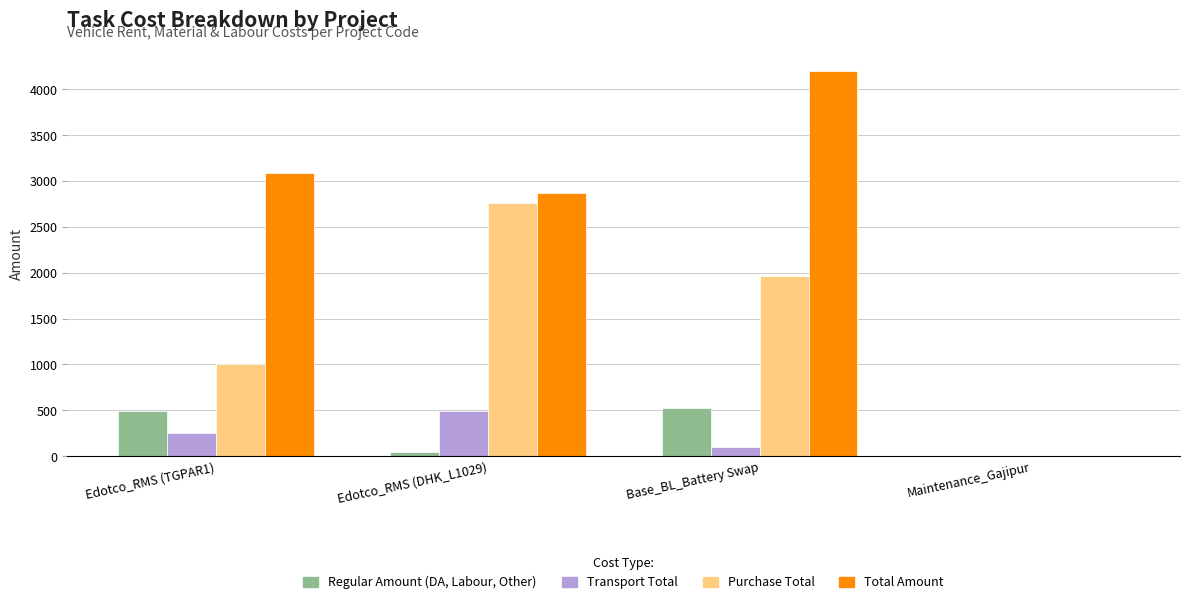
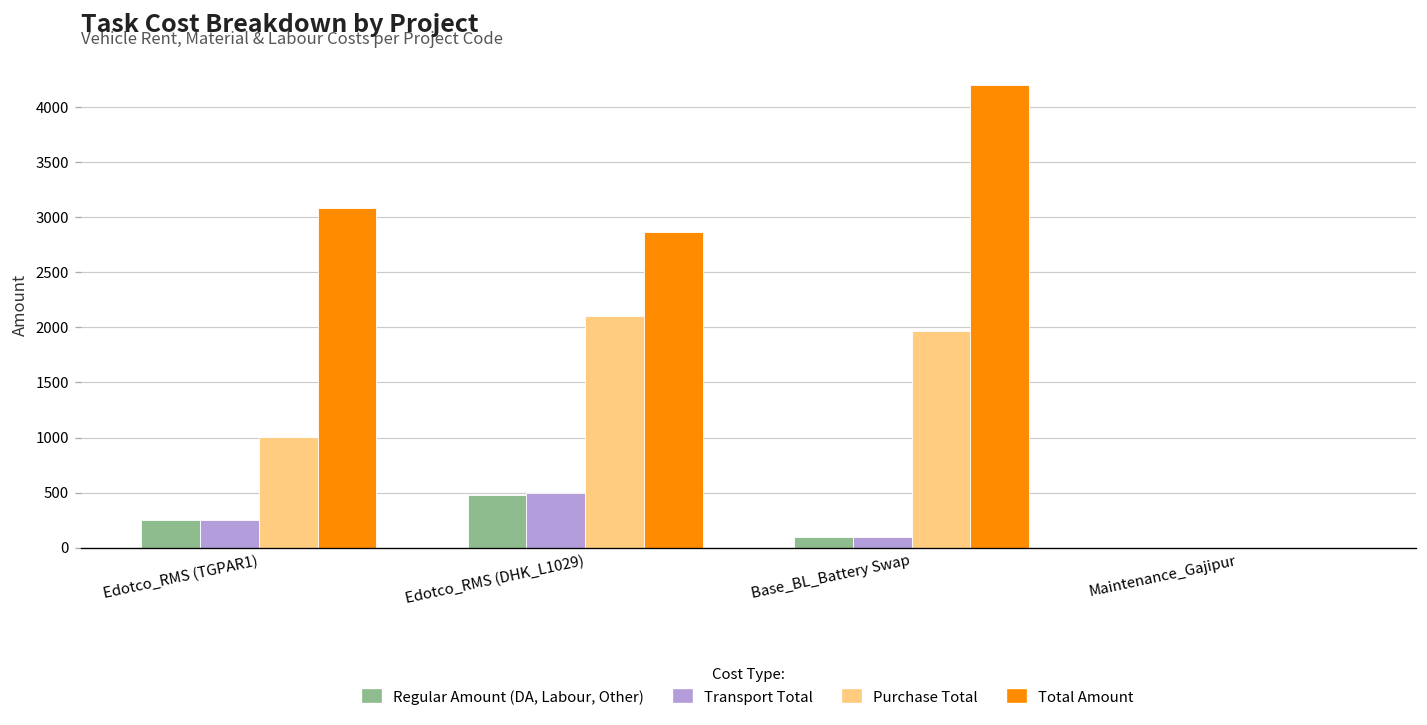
Regular Amount (DA, Labour, Other), Edotco_RMS (TGPAR1): 500 -> 300
Regular Amount (DA, Labour, Other), Edotco_RMS (DHK_L1029): 100 -> 500
Purchase Total, Edotco_RMS (DHK_L1029): 2800 -> 2100
Regular Amount (DA, Labour, Other), Base_BL_Battery Swap: 500 -> 100
